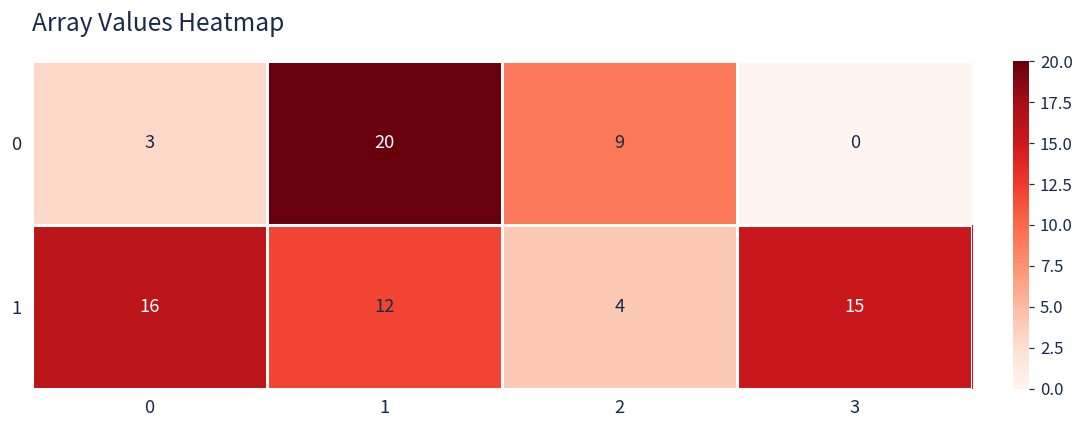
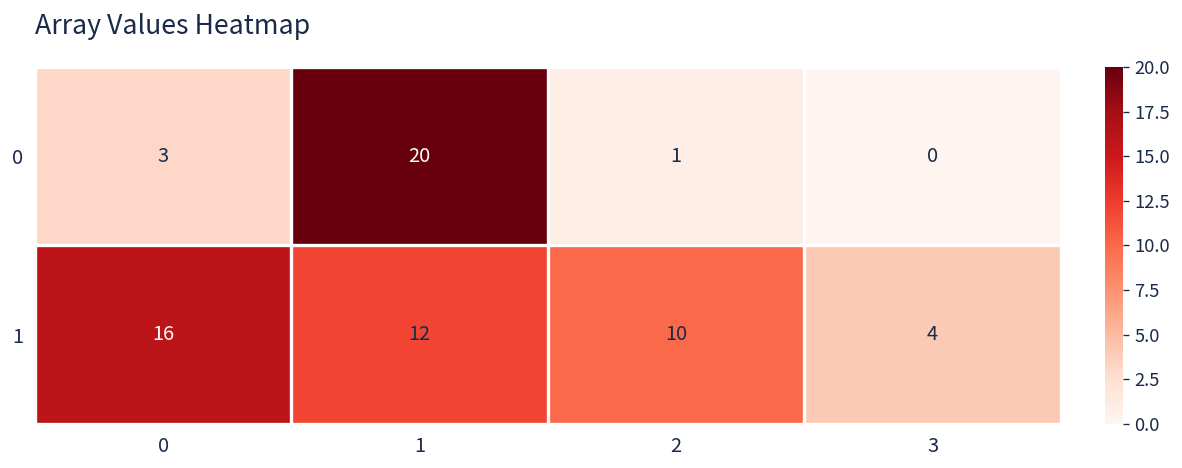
0, 2: 9 -> 1
1, 2: 4 -> 10
1, 3: 15 -> 4
